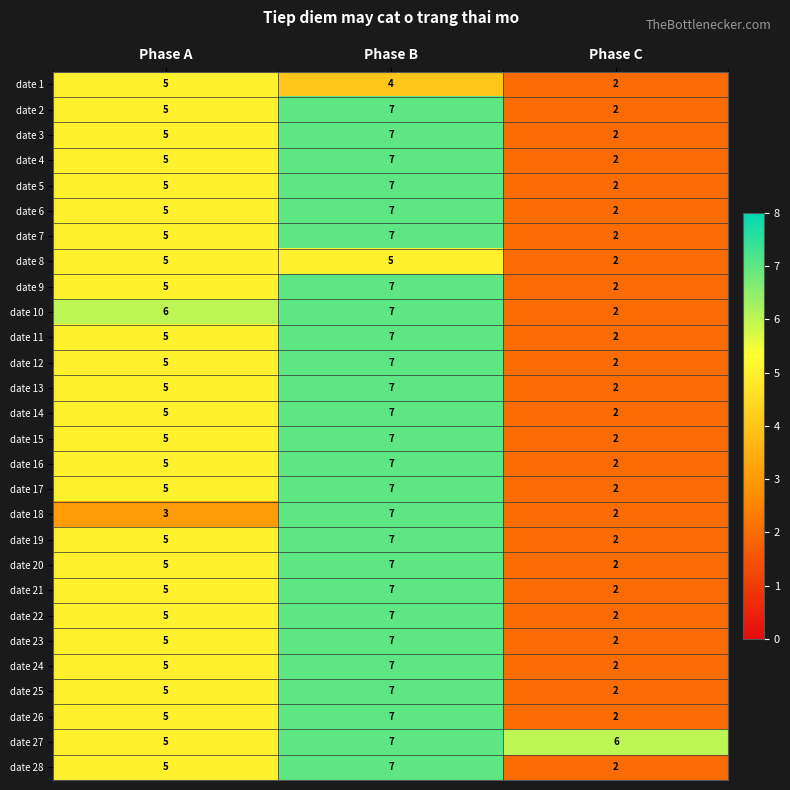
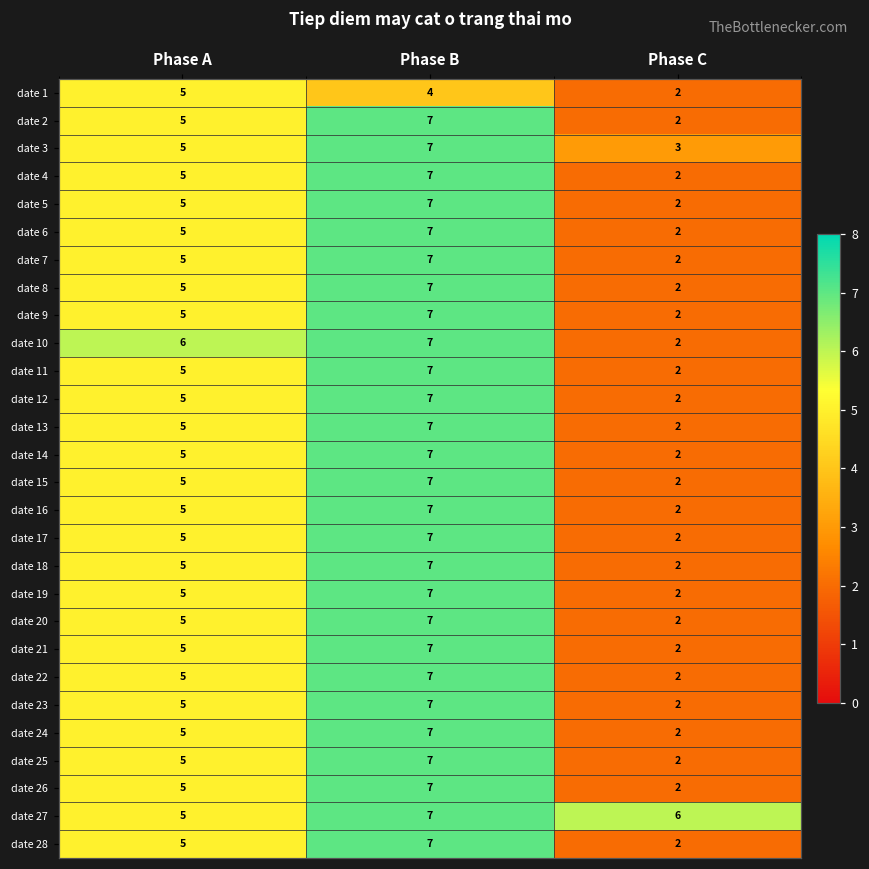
date 3, Phase C: 2 -> 3
date 8, Phase B: 5 -> 7
date 18, Phase A: 3 -> 5
